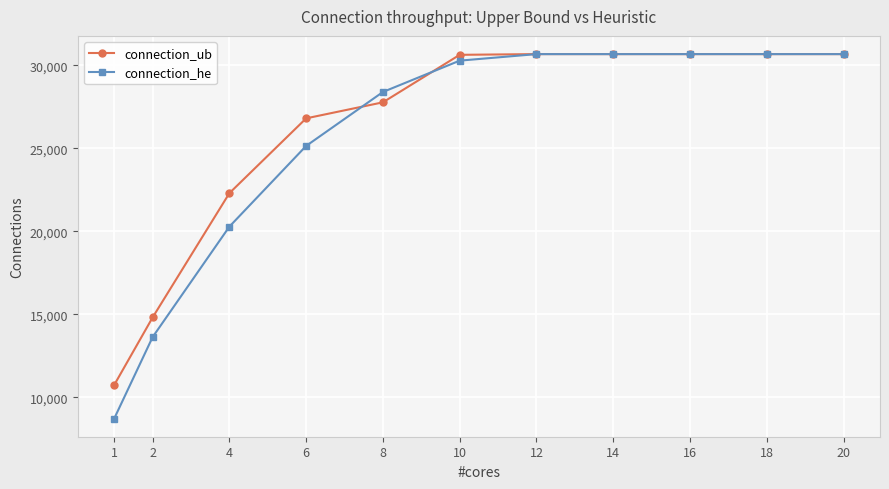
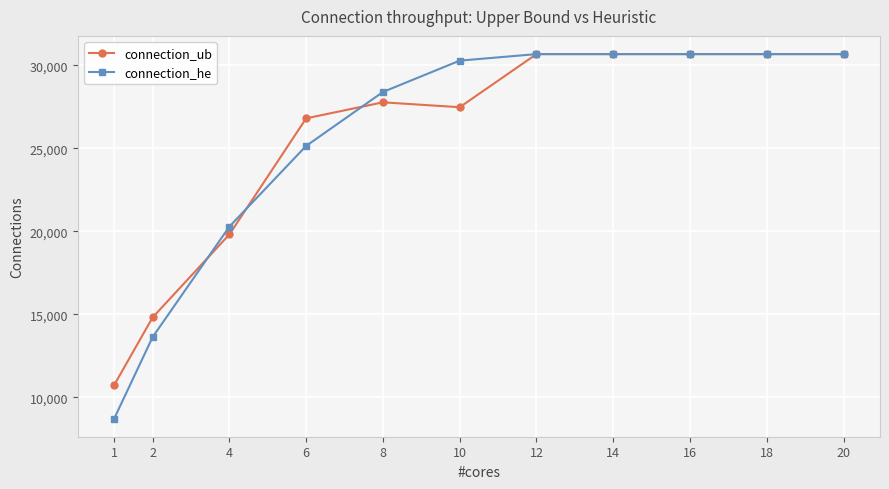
connection_ub, 4: 22,300 -> 19,800
connection_ub, 10: 30,600 -> 27,500
